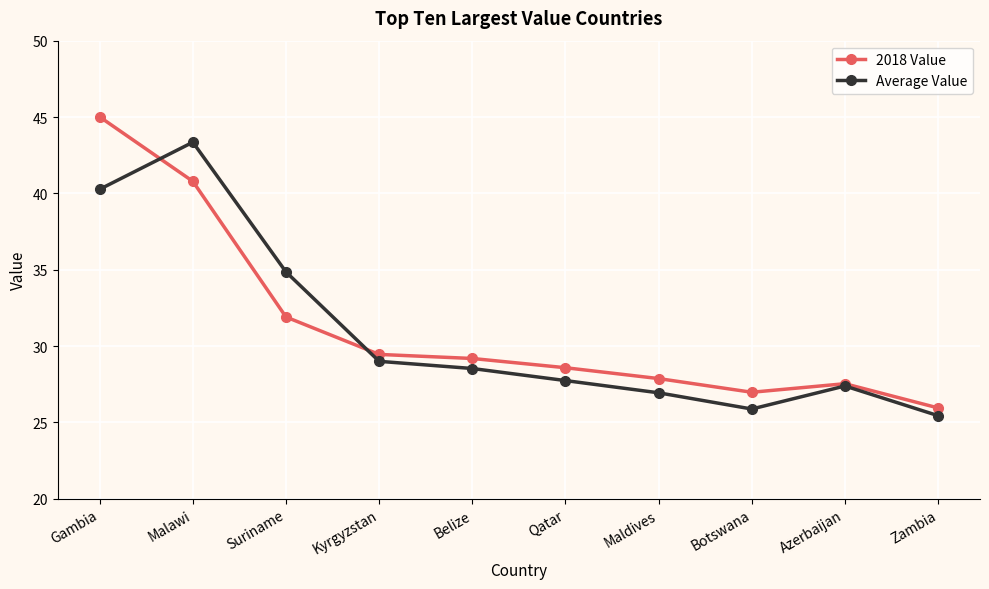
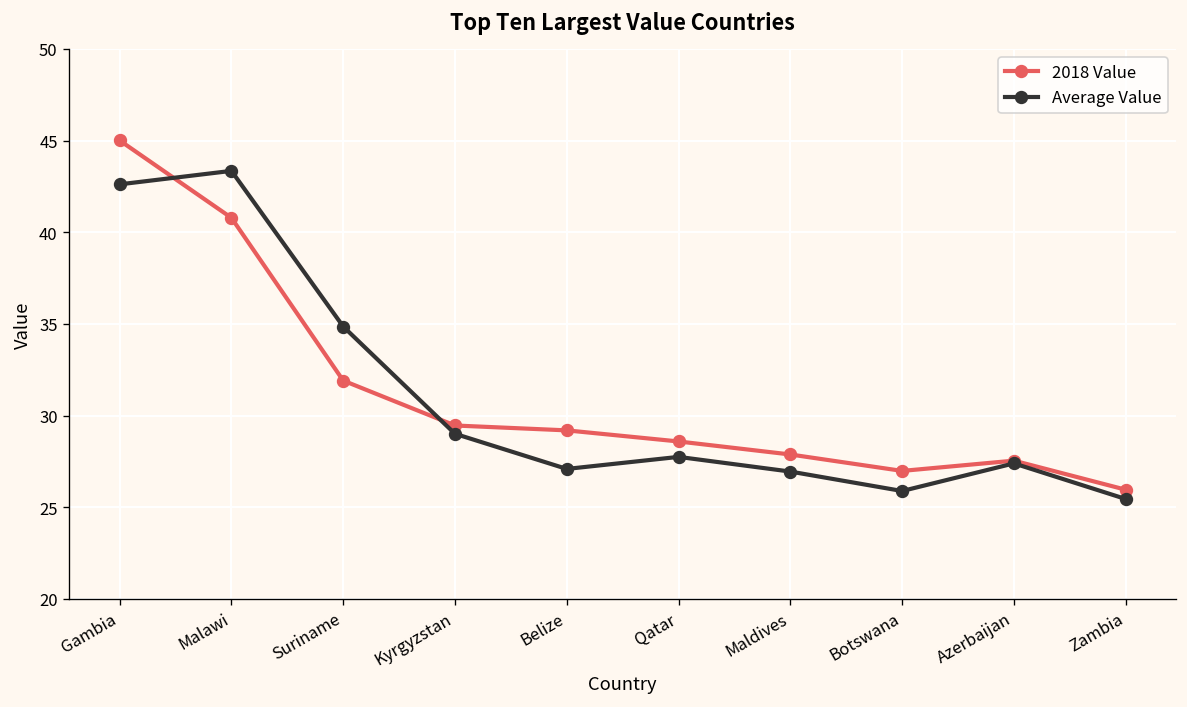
Average Value, Gambia: 40.3 -> 42.6
Average Value, Belize: 28.5 -> 27.1
